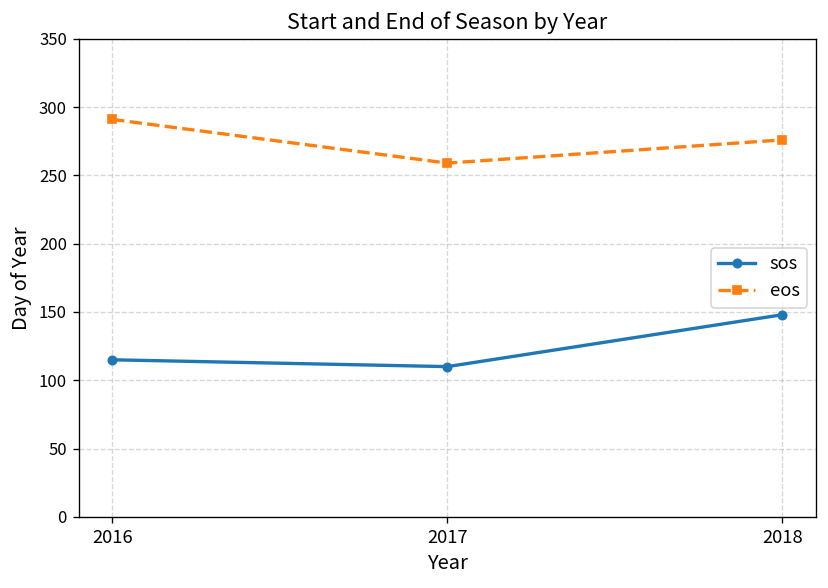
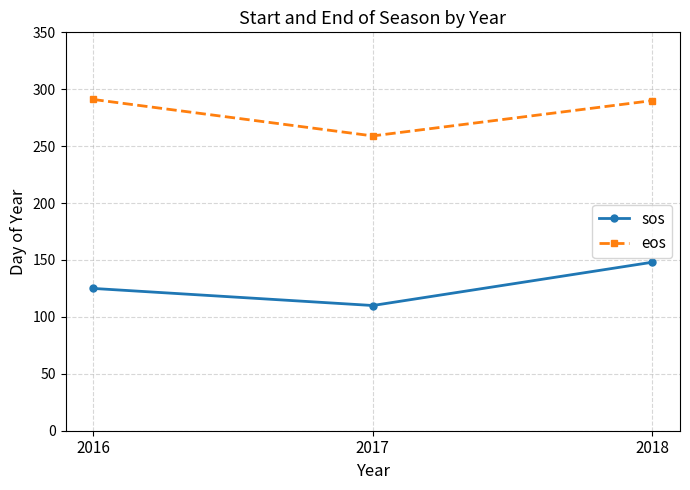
sos, 2016: 115 -> 125
eos, 2018: 276 -> 290
